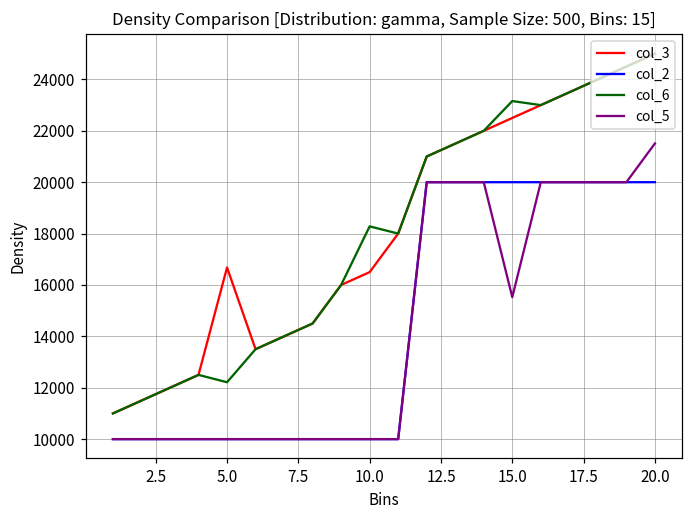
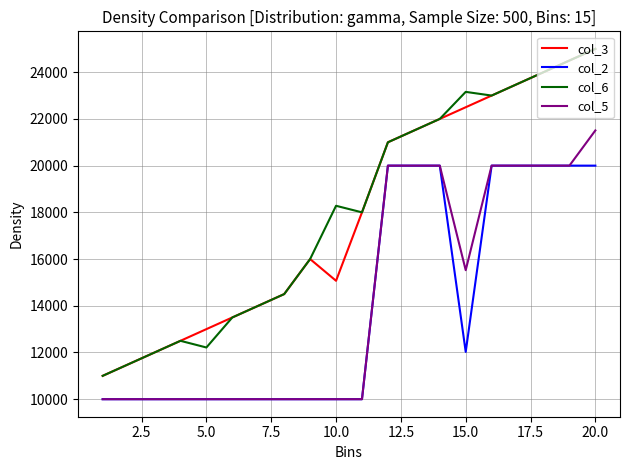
col_3, 5.0: 16700 -> 13000
col_3, 10.0: 16500 -> 15100
col_2, 15.0: 20000 -> 12000
